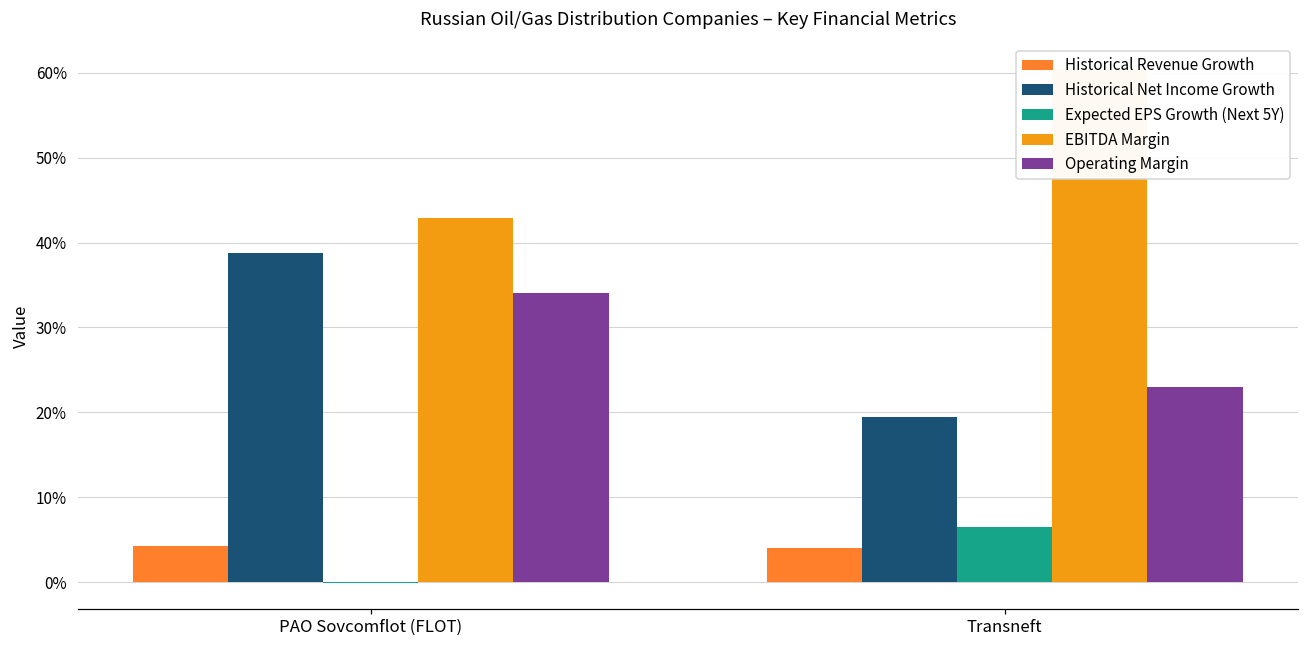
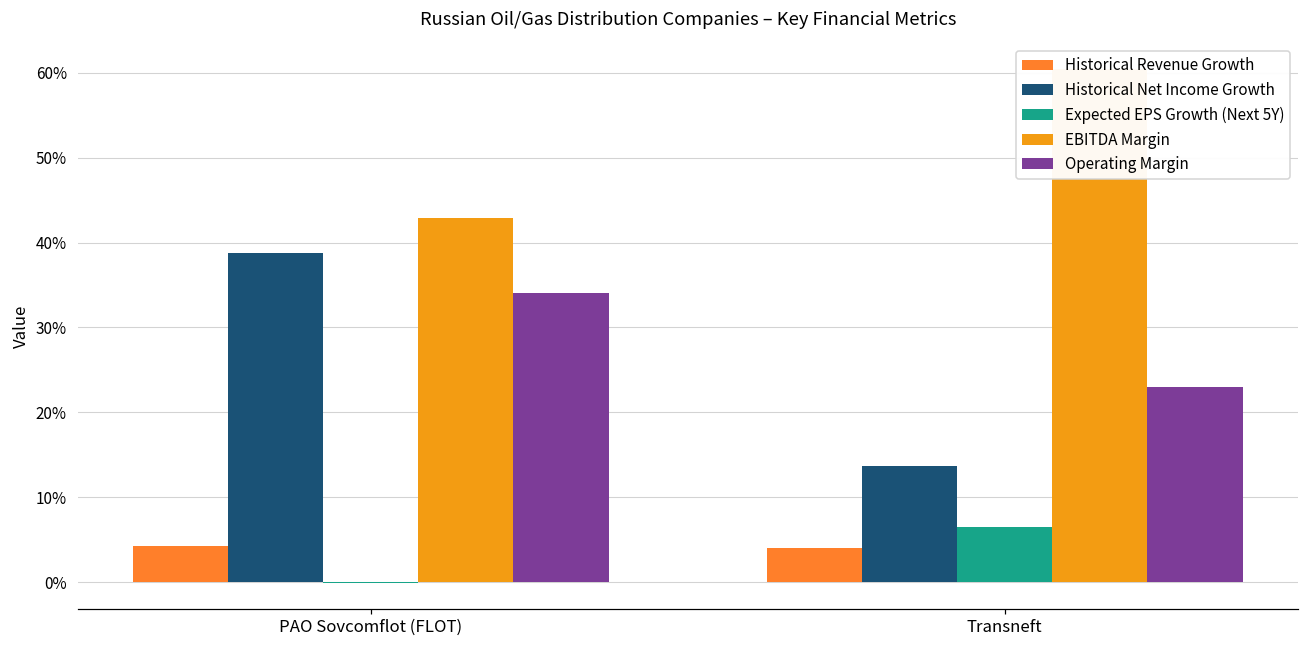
Historical Net Income Growth, Transneft: 19% -> 14%
